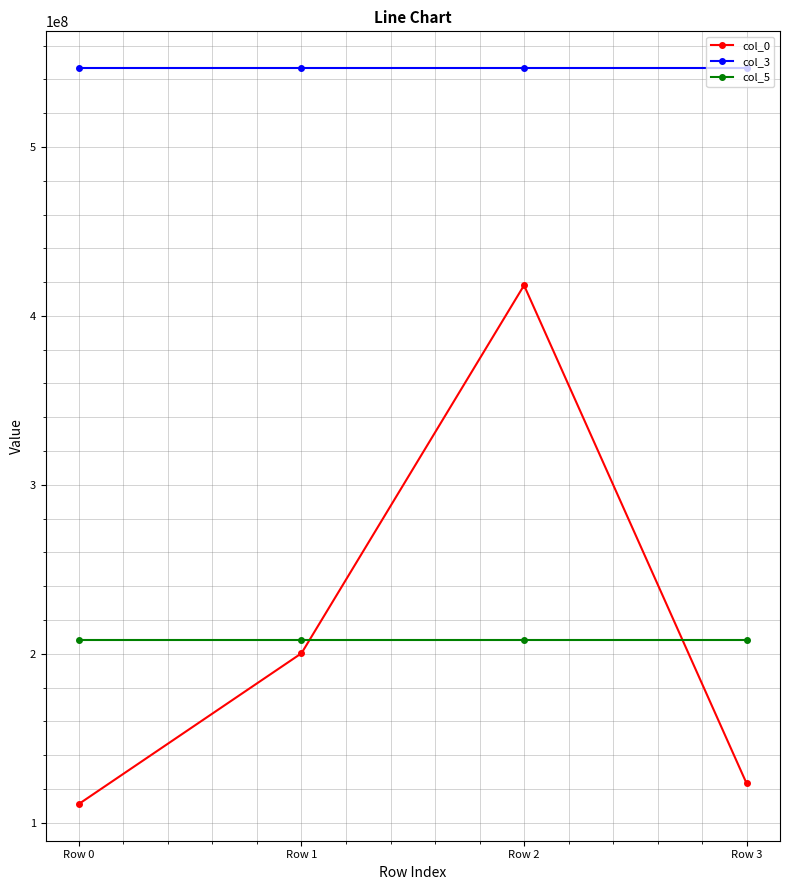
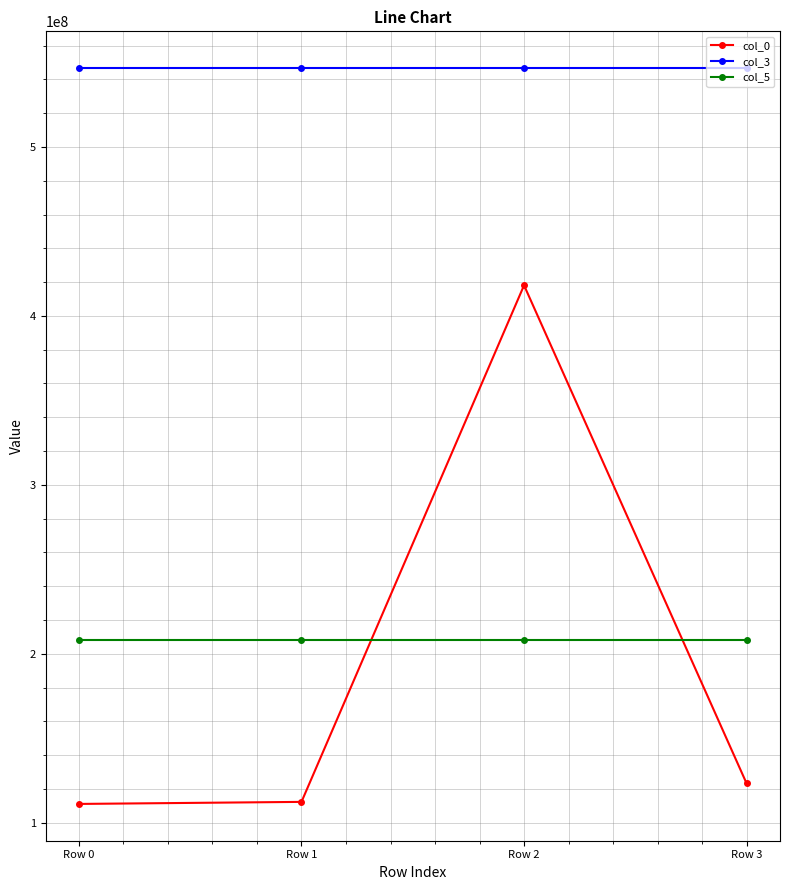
col_0, Row 1: 200000000 -> 112000000
